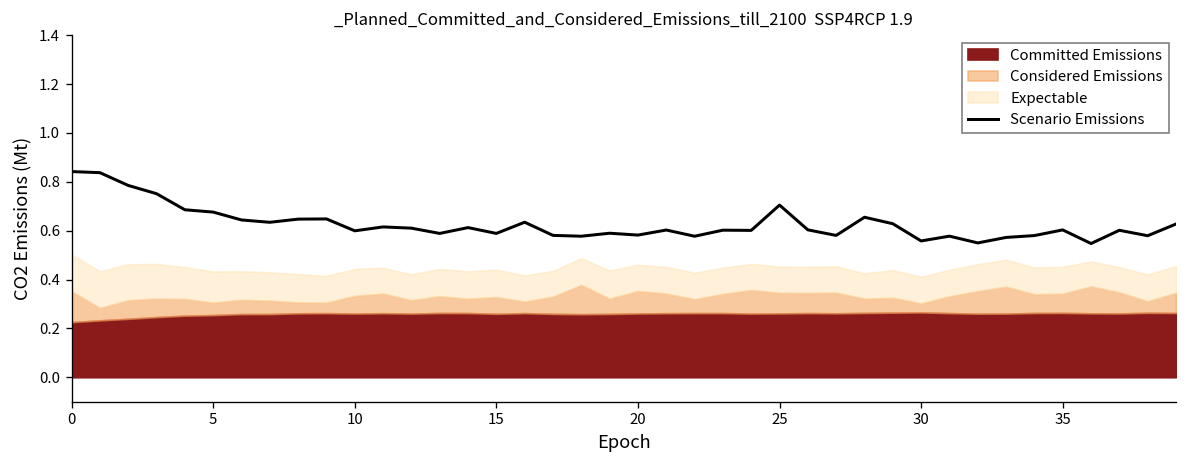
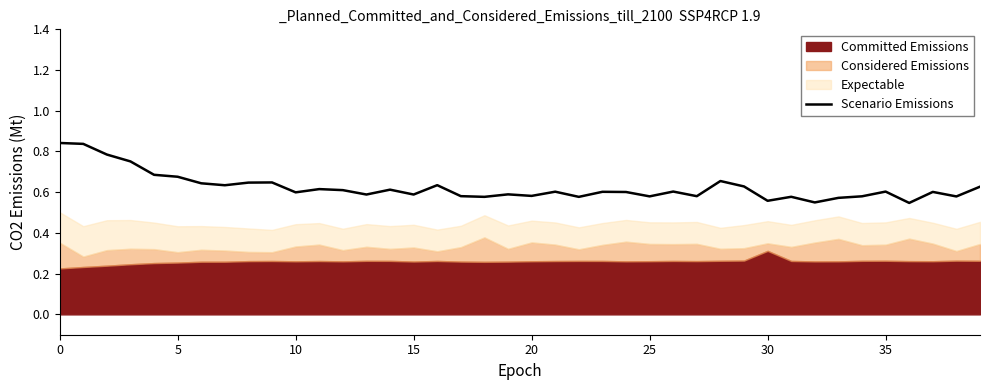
Scenario Emissions, 25: 0.70 -> 0.58
Committed Emissions, 30: 0.27 -> 0.31
